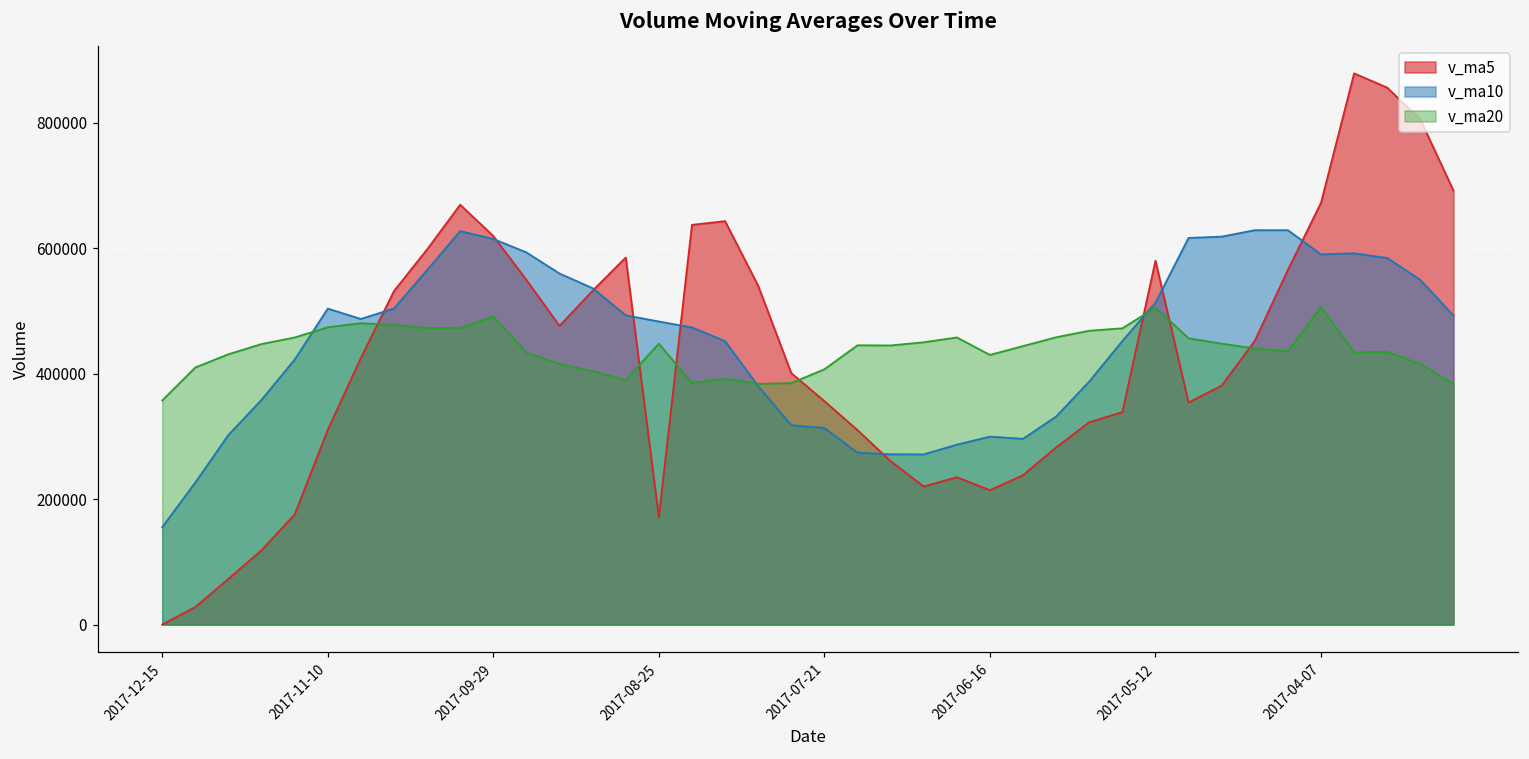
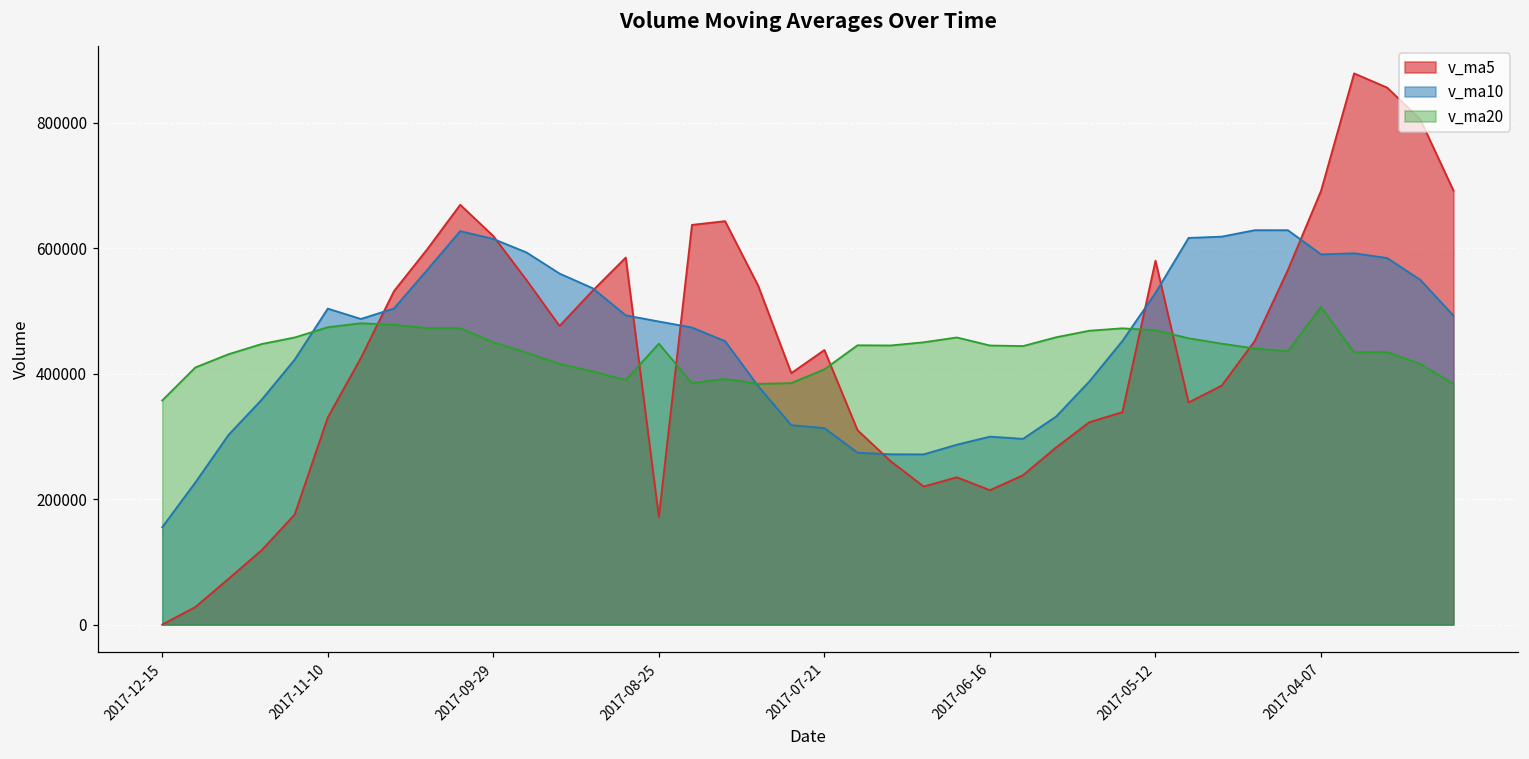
v_ma5, 2017-11-10: 310000 -> 330000
v_ma20, 2017-09-29: 490000 -> 450000
v_ma5, 2017-07-21: 360000 -> 440000
v_ma20, 2017-06-16: 430000 -> 440000
v_ma10, 2017-05-12: 510000 -> 530000
v_ma20, 2017-05-12: 510000 -> 470000
v_ma5, 2017-04-07: 670000 -> 690000
